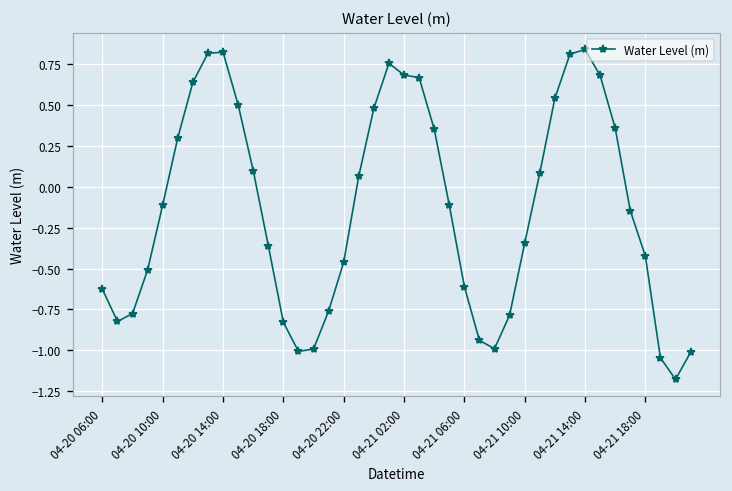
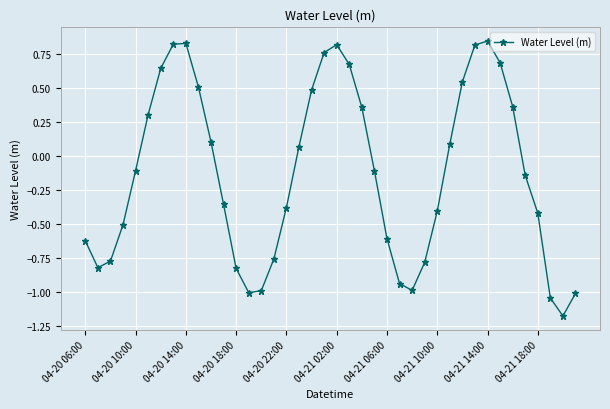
04-20 22:00: -0.46 -> -0.38
04-21 02:00: 0.68 -> 0.82
04-21 10:00: -0.34 -> -0.41
